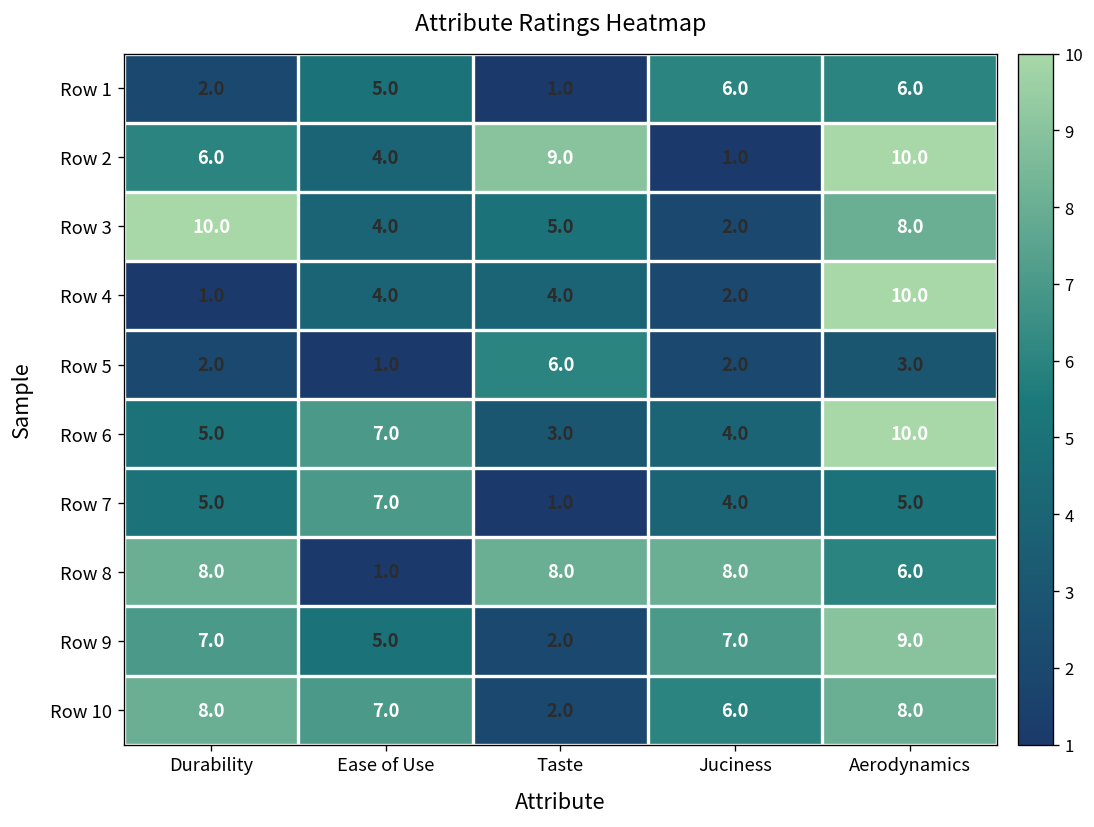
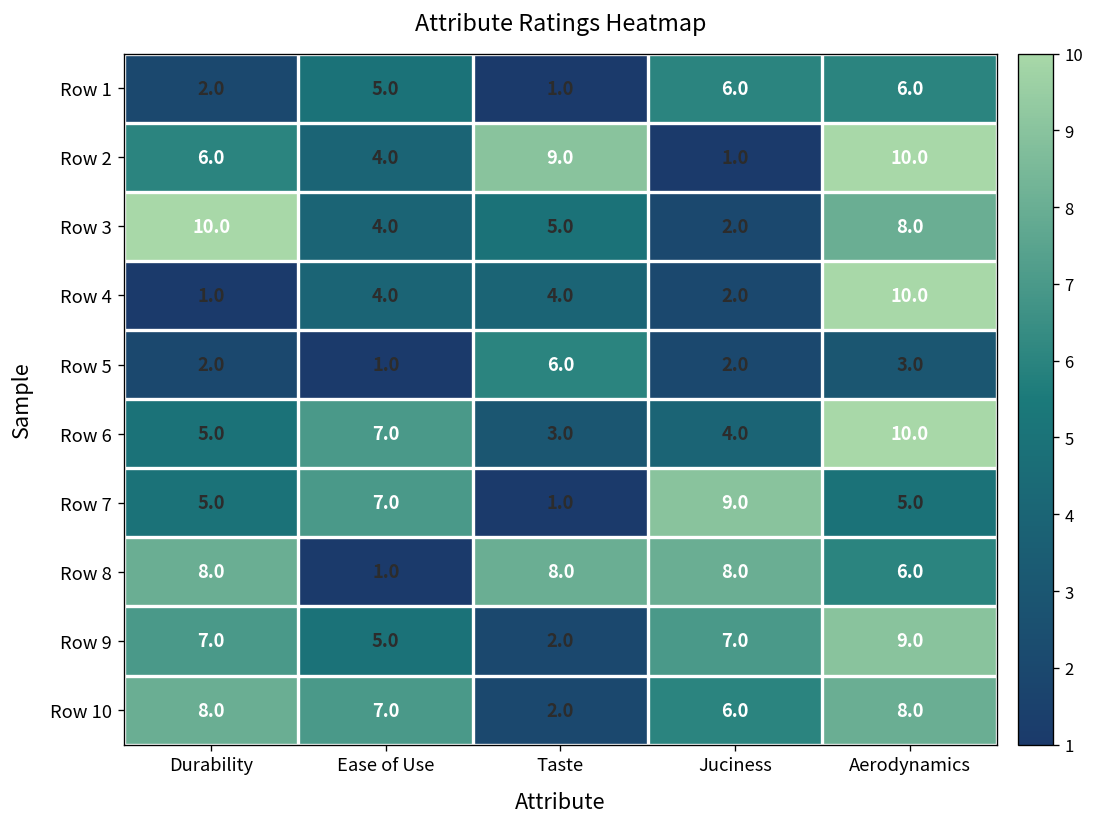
Row 7, Juciness: 4.0 -> 9.0
